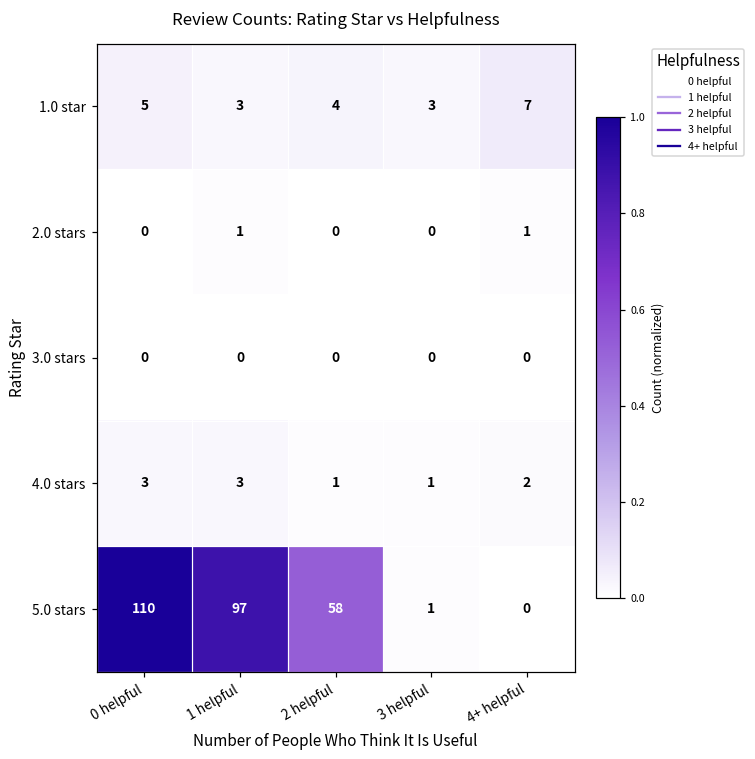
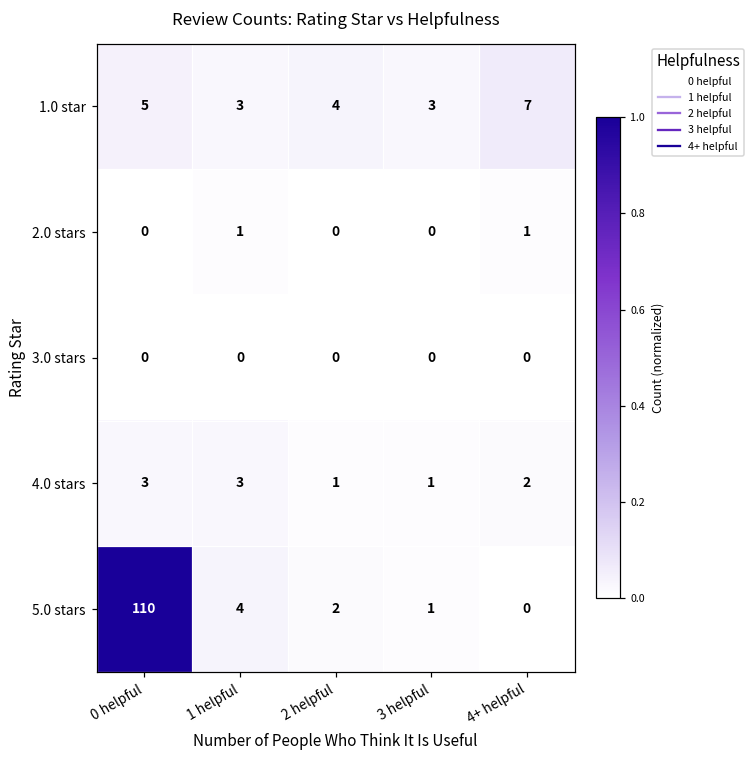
5.0 stars, 1 helpful: 97 -> 4
5.0 stars, 2 helpful: 58 -> 2
